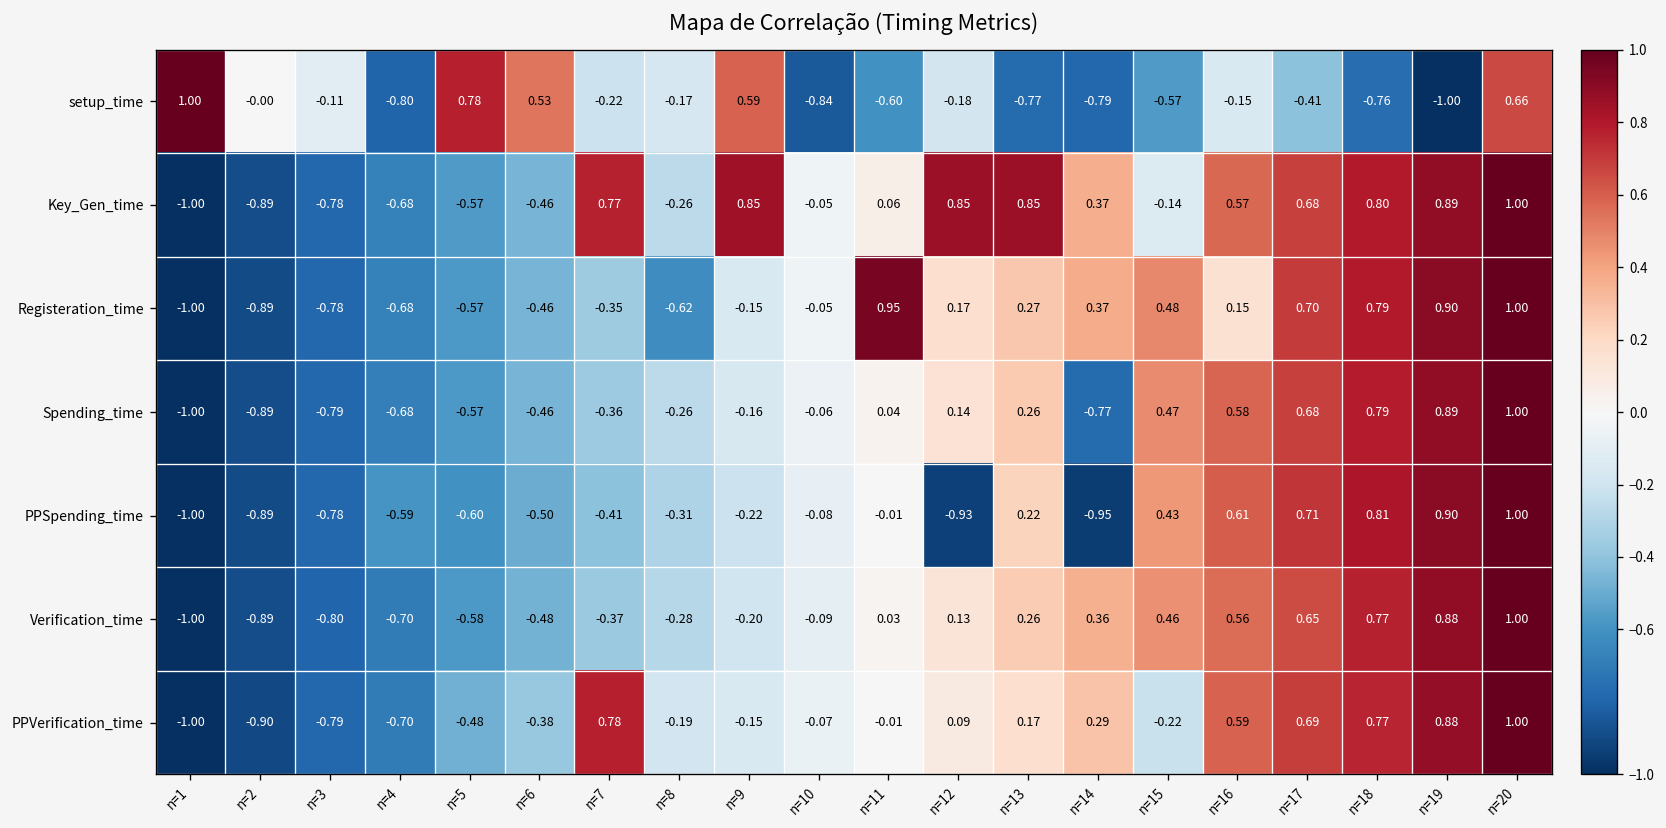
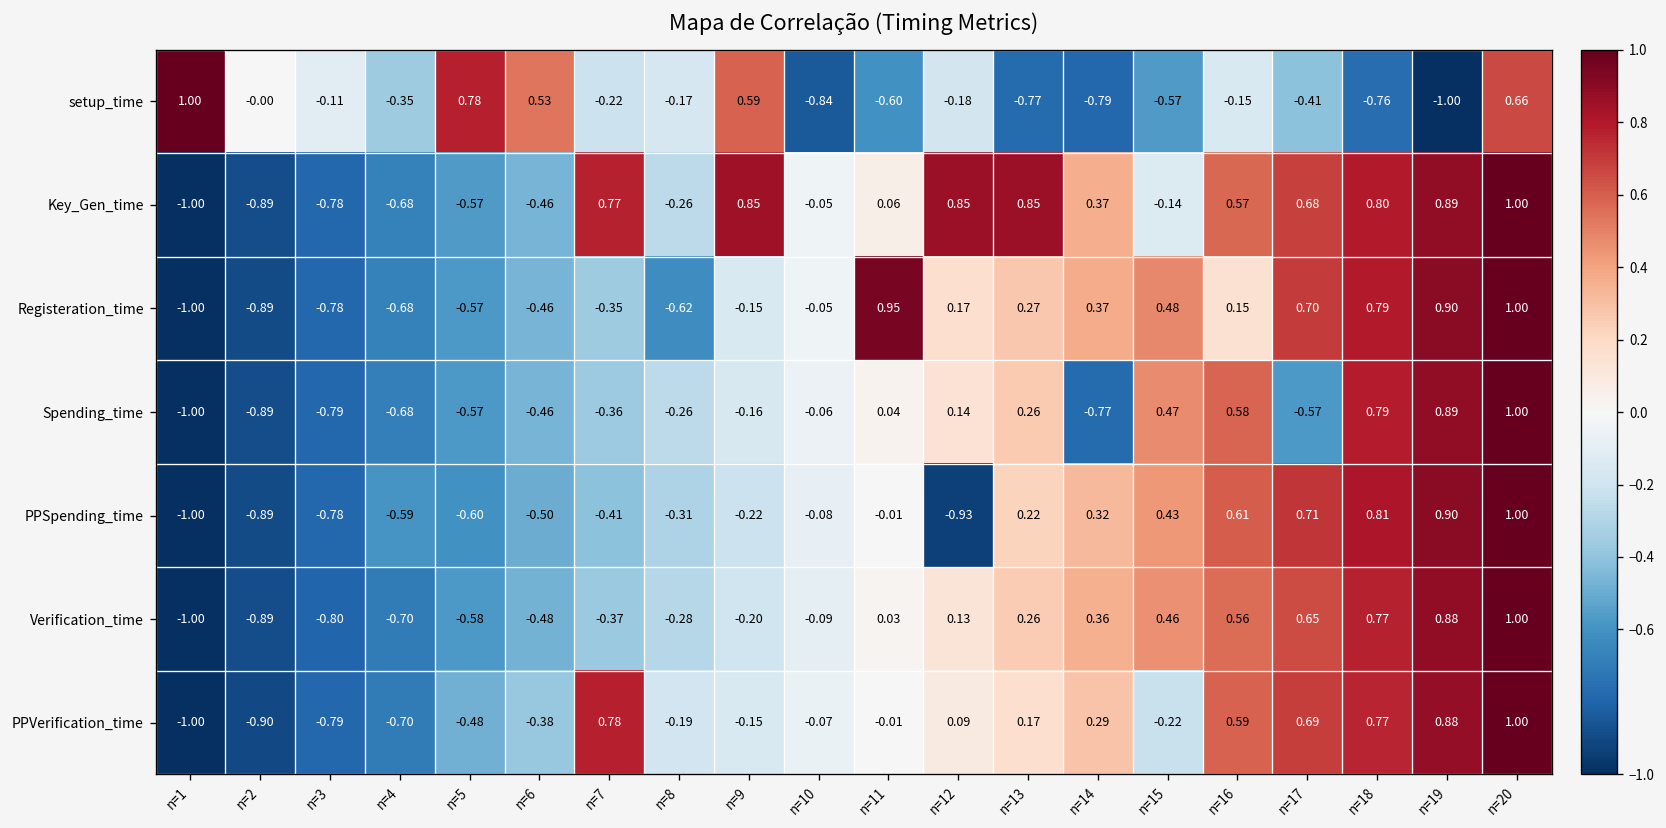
setup_time, n=4: -0.80 -> -0.35
Spending_time, n=17: 0.68 -> -0.57
PPSpending_time, n=14: -0.95 -> 0.32
